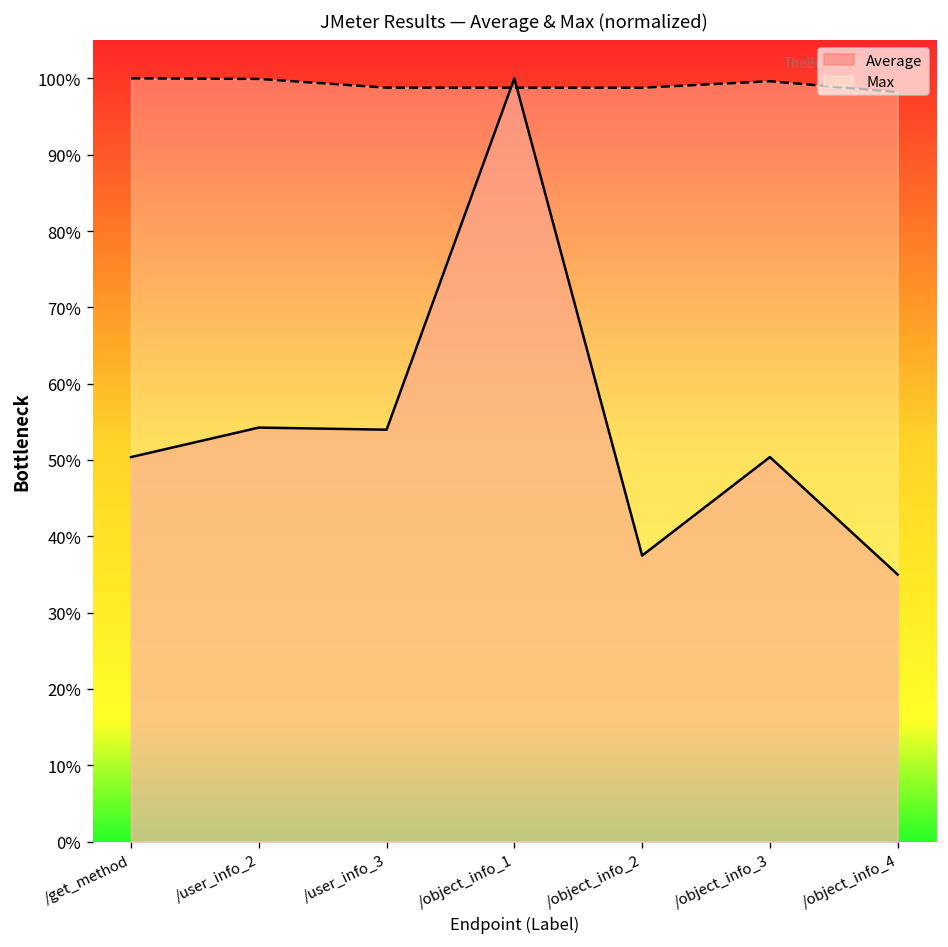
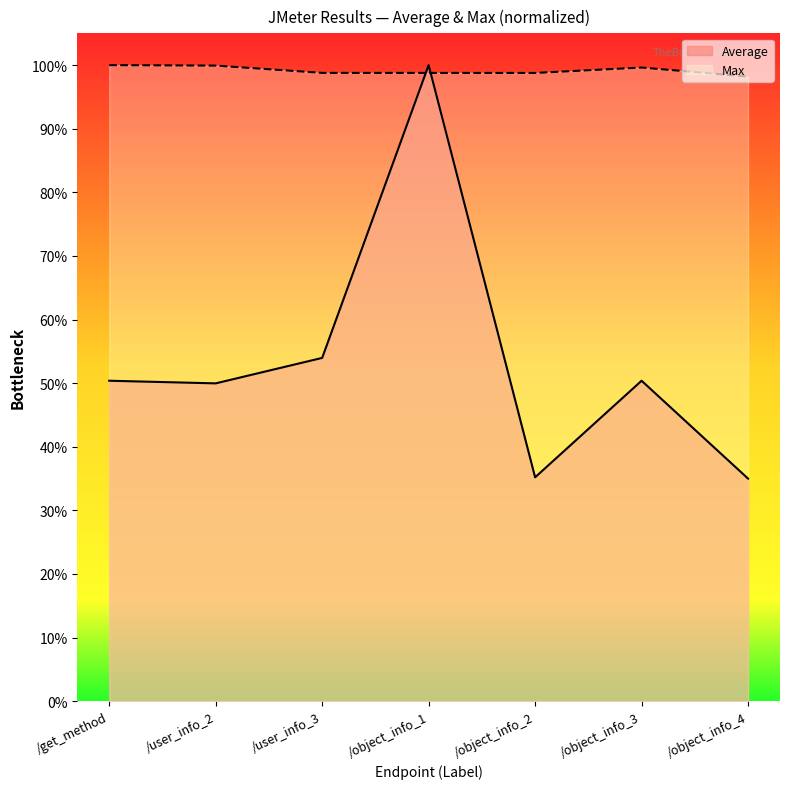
Average, /user_info_2: 54% -> 50%
Average, /object_info_2: 37% -> 35%
